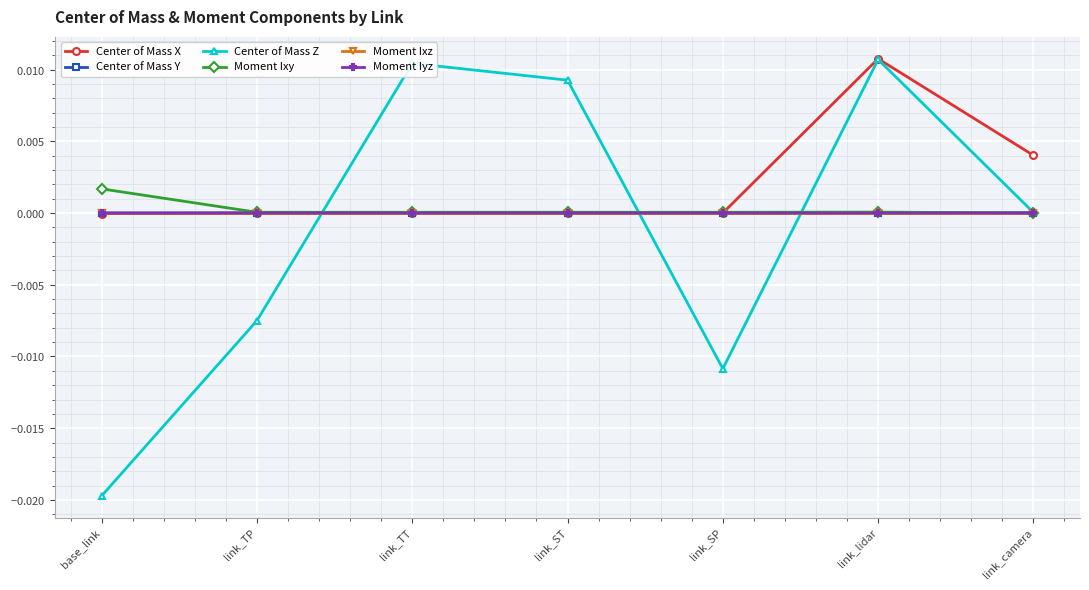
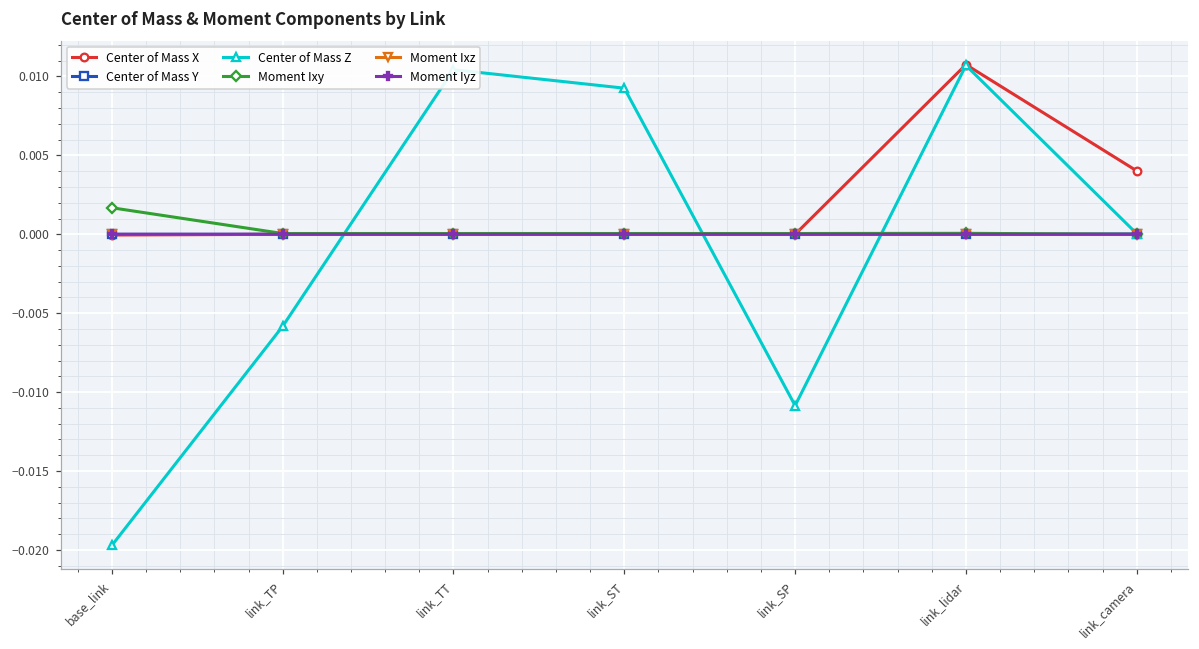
Center of Mass Z, link_TP: -0.0075 -> -0.0058
